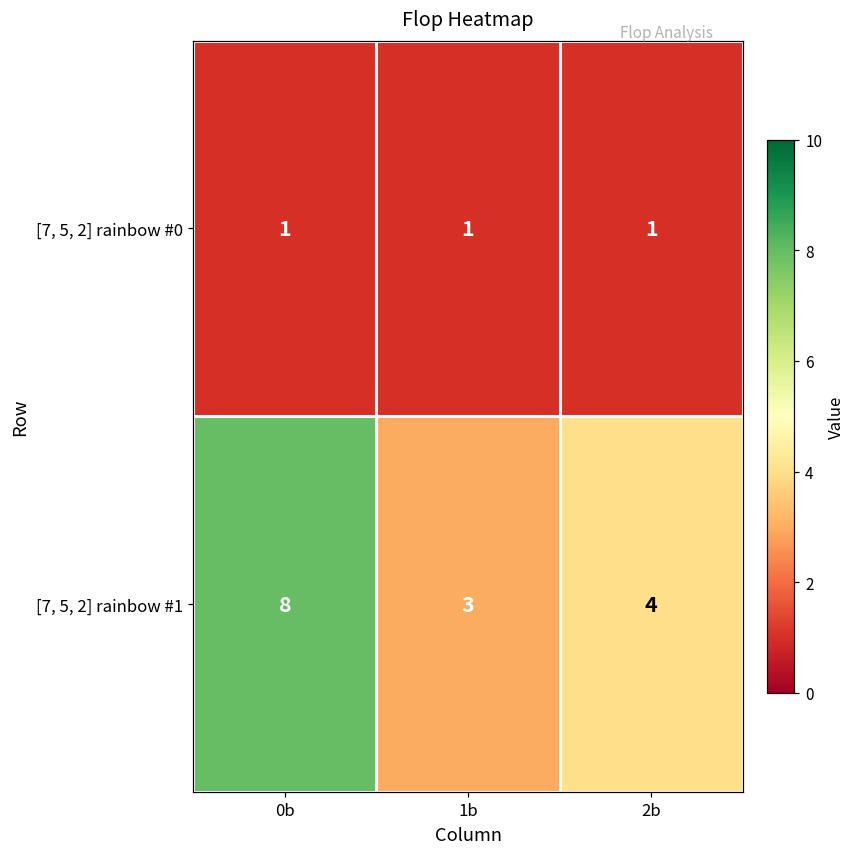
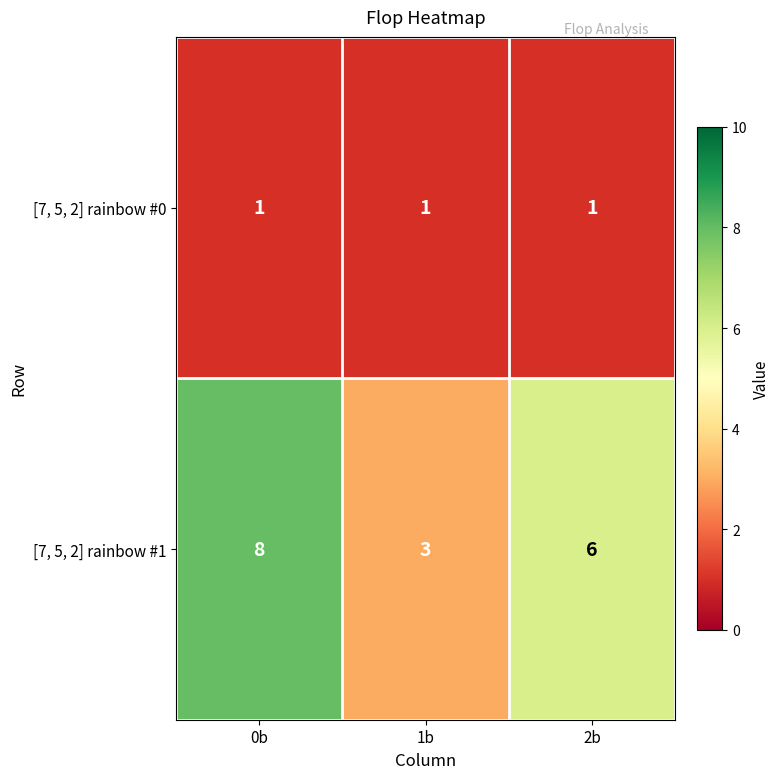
[7, 5, 2] rainbow #1, 2b: 4 -> 6
